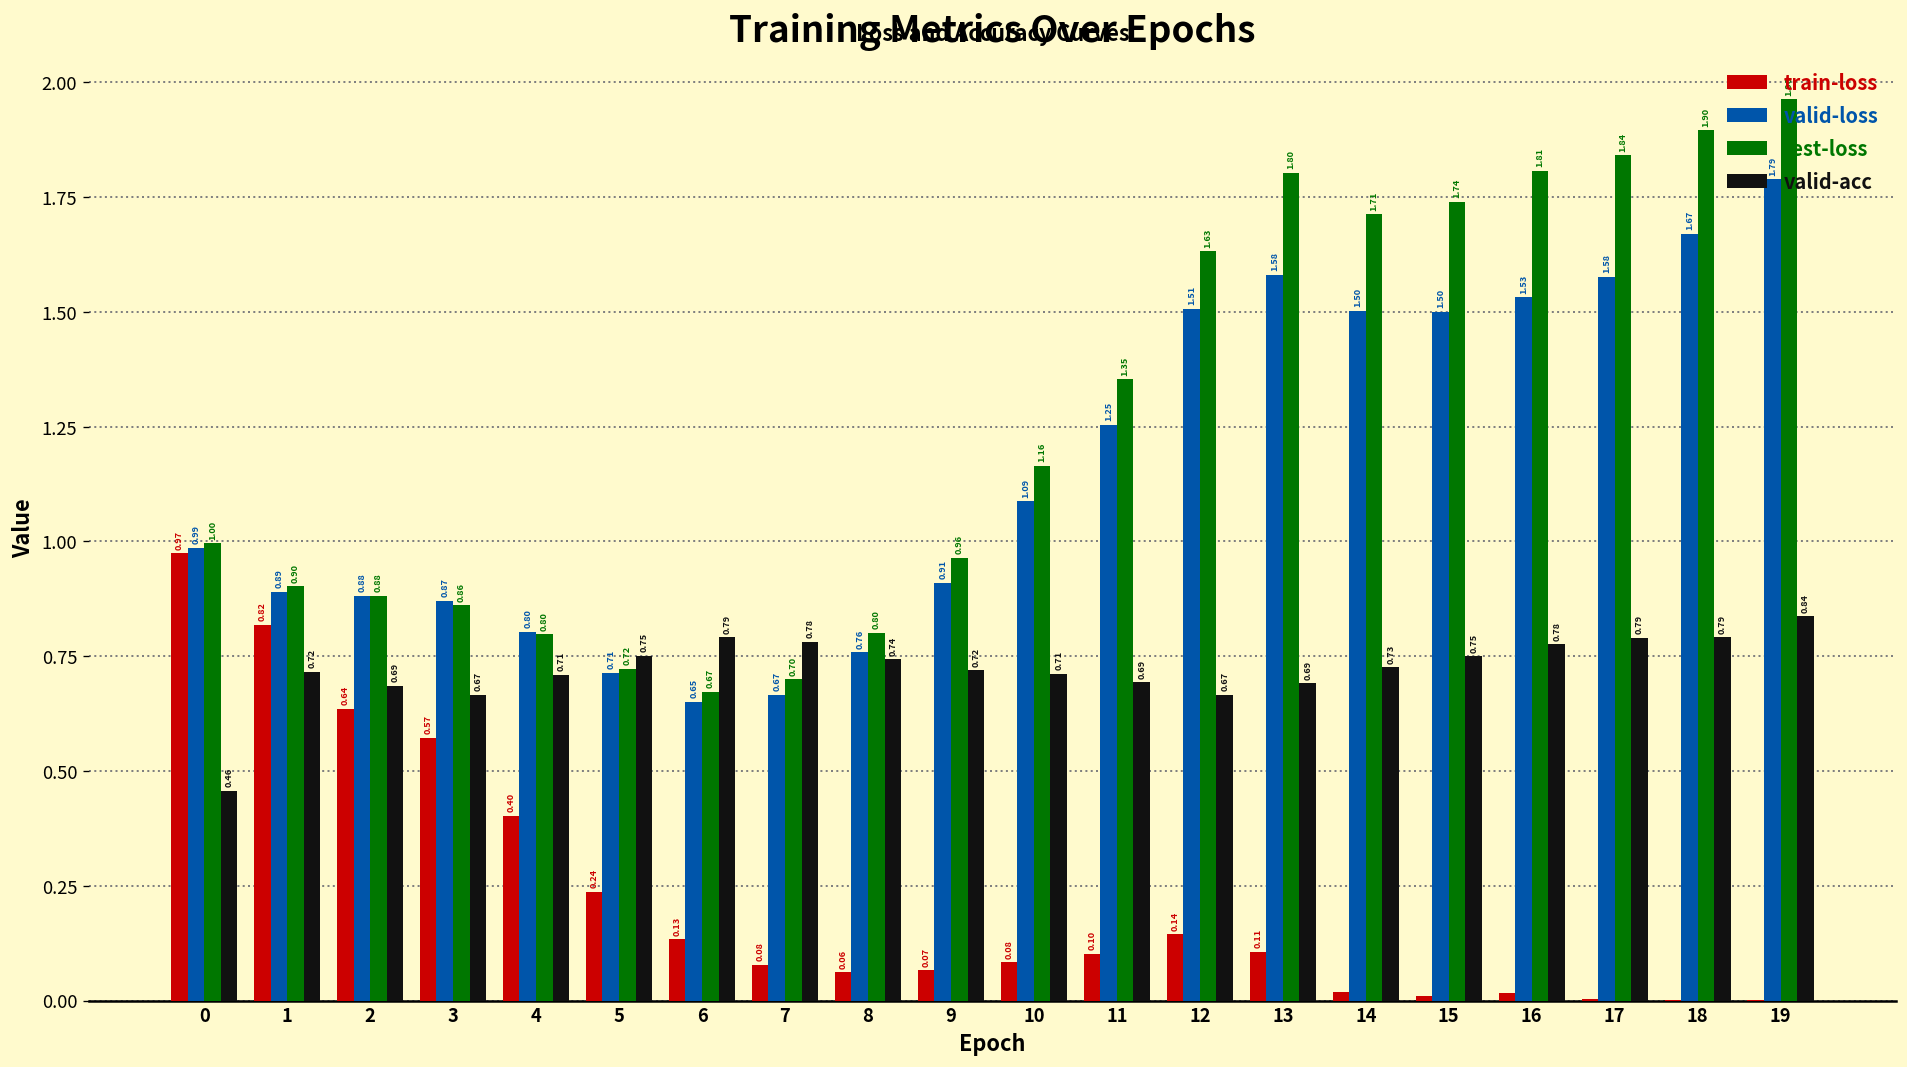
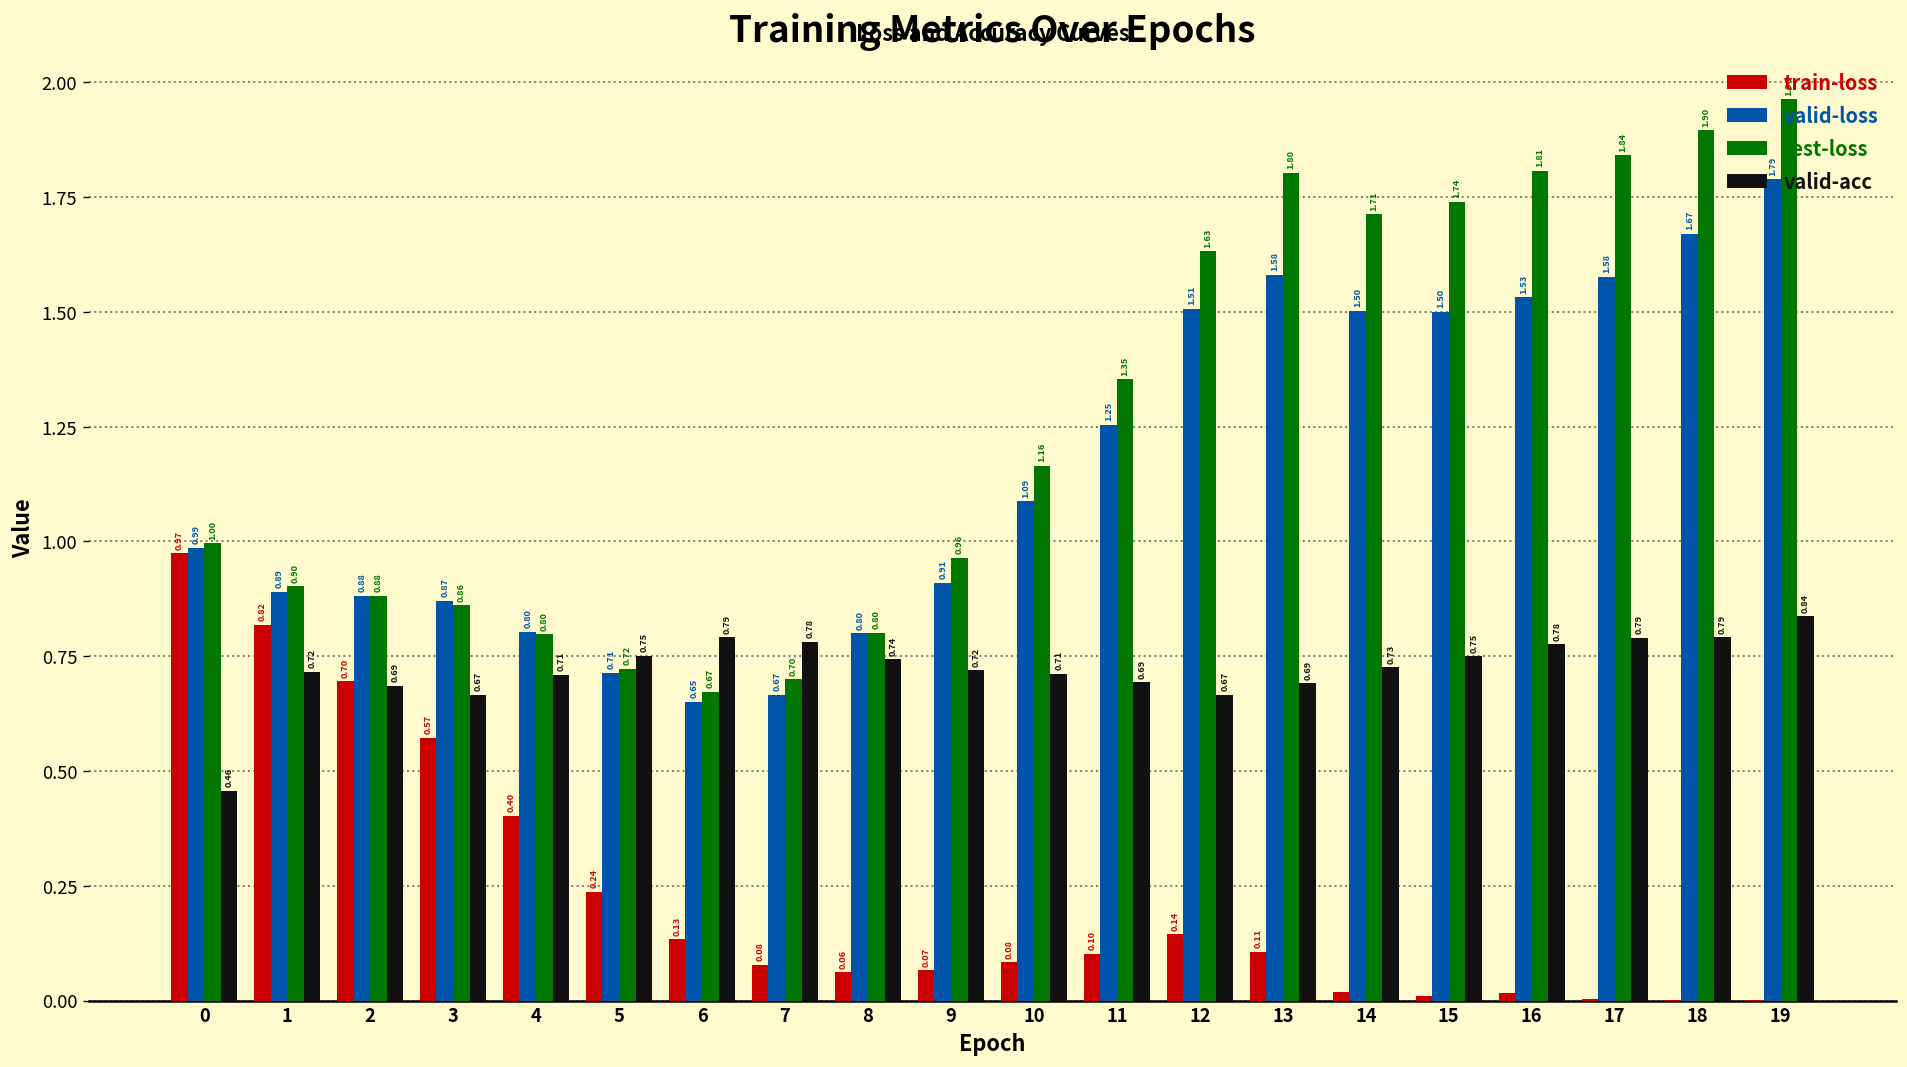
train-loss, 2: 0.64 -> 0.70
valid-loss, 8: 0.76 -> 0.80
